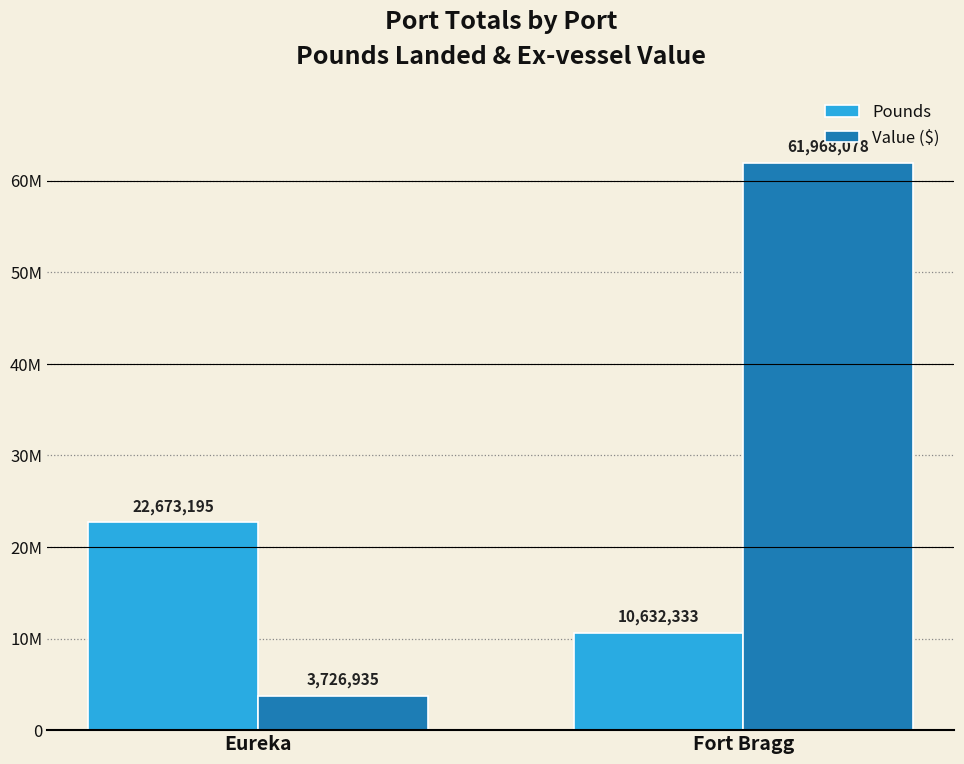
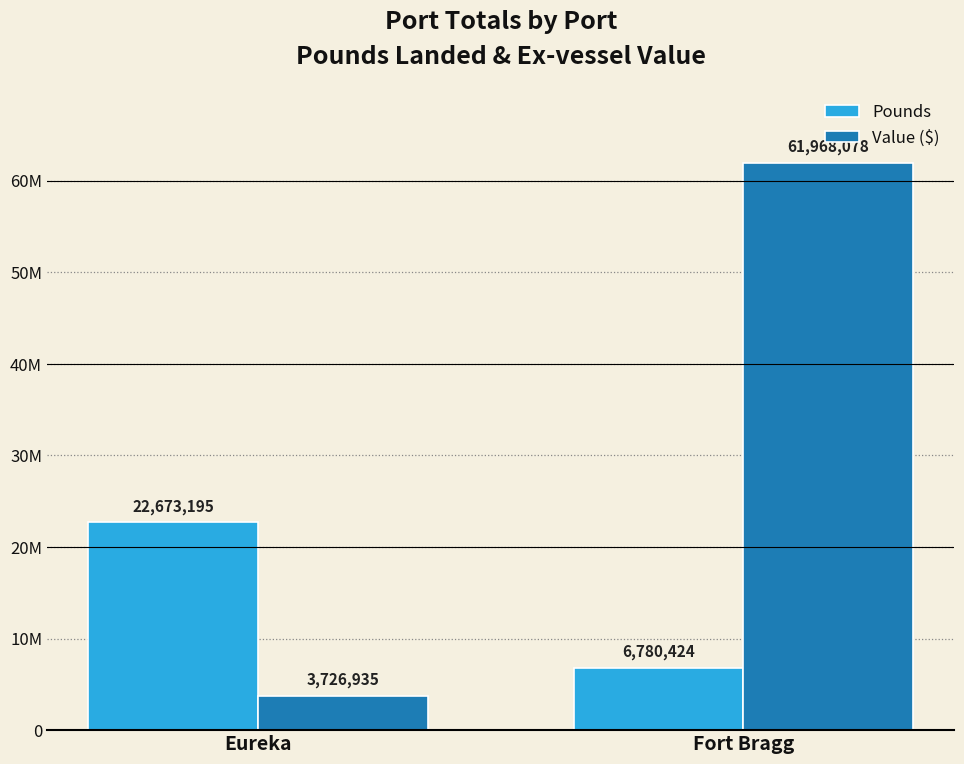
Pounds, Fort Bragg: 10,632,333 -> 6,780,424
